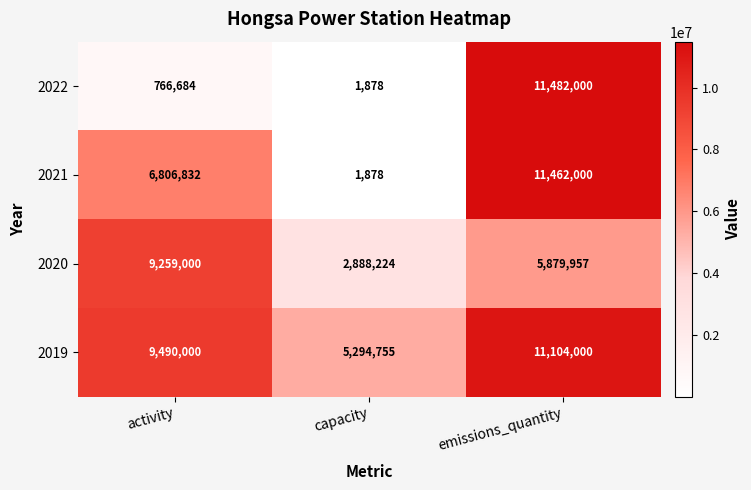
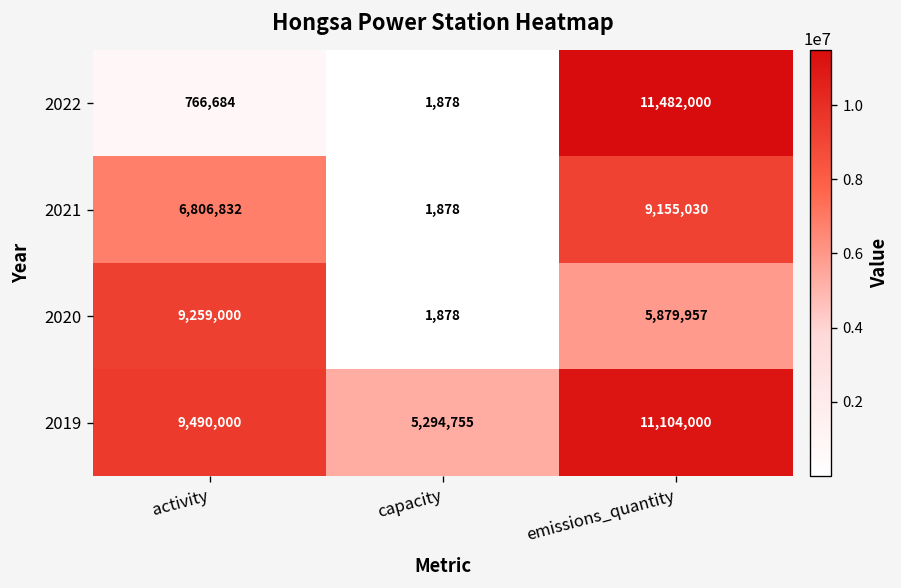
2021, emissions_quantity: 11,462,000 -> 9,155,030
2020, capacity: 2,888,224 -> 1,878
